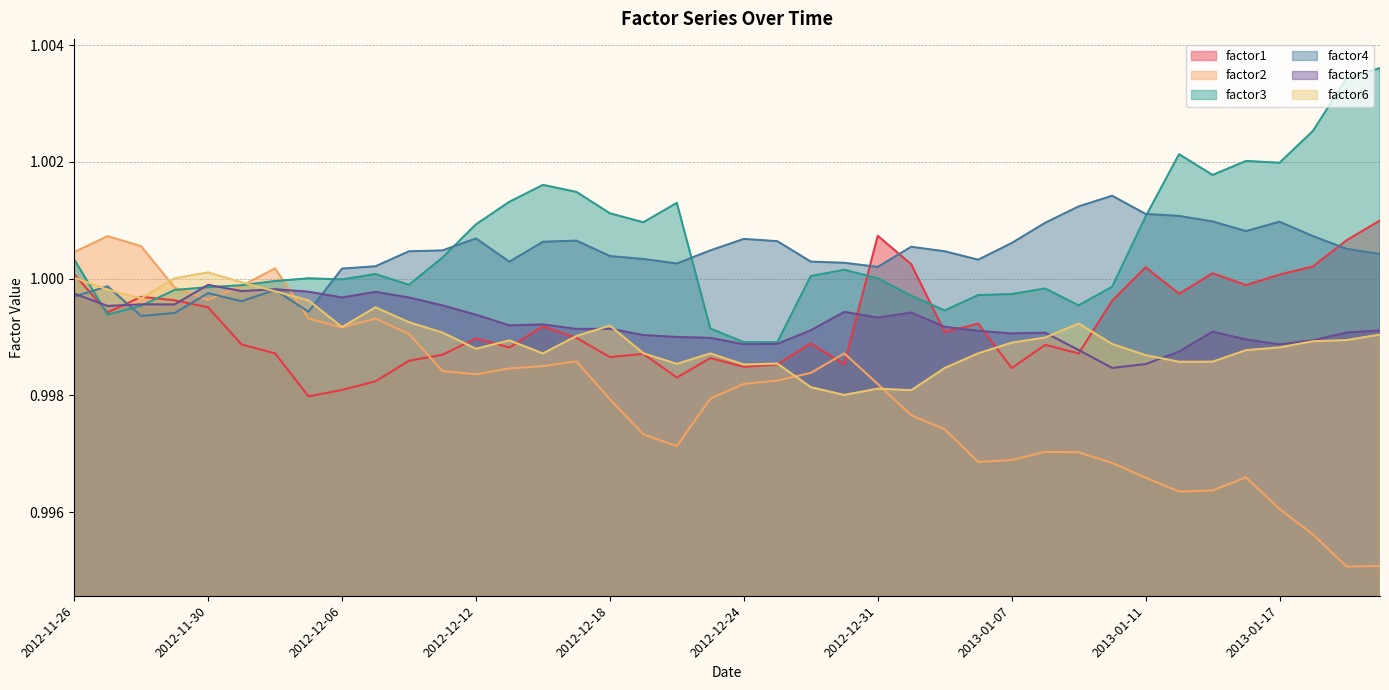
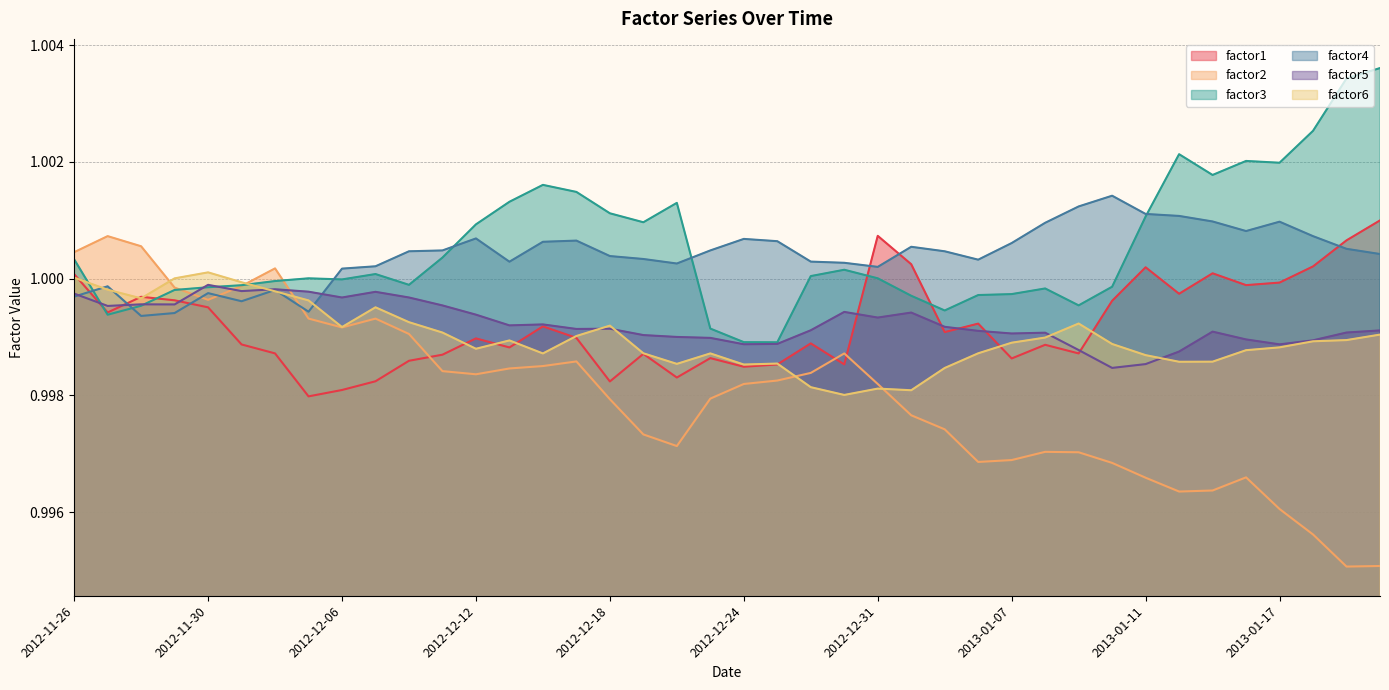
factor1, 2012-12-18: 0.9987 -> 0.9982
factor1, 2013-01-07: 0.9985 -> 0.9986
factor1, 2013-01-17: 1.0001 -> 0.9999
